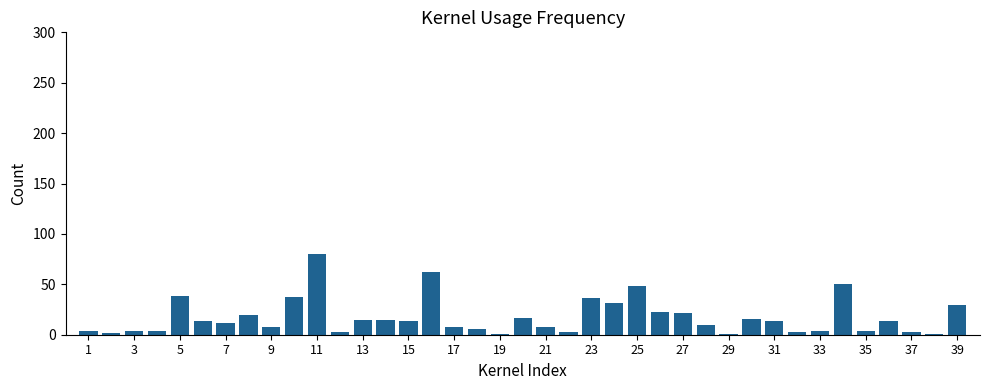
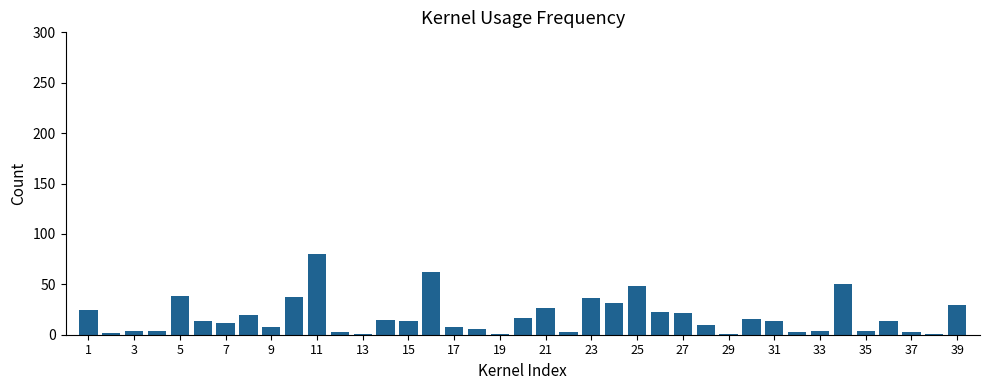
1: 4 -> 25
13: 15 -> 1
21: 8 -> 27
